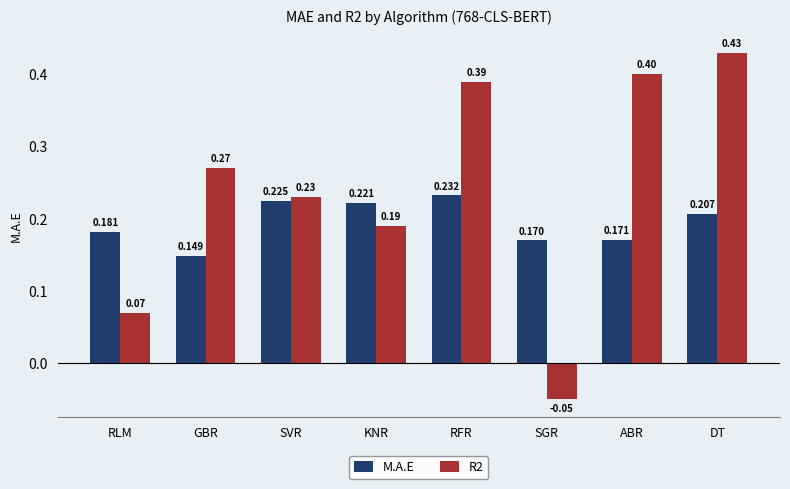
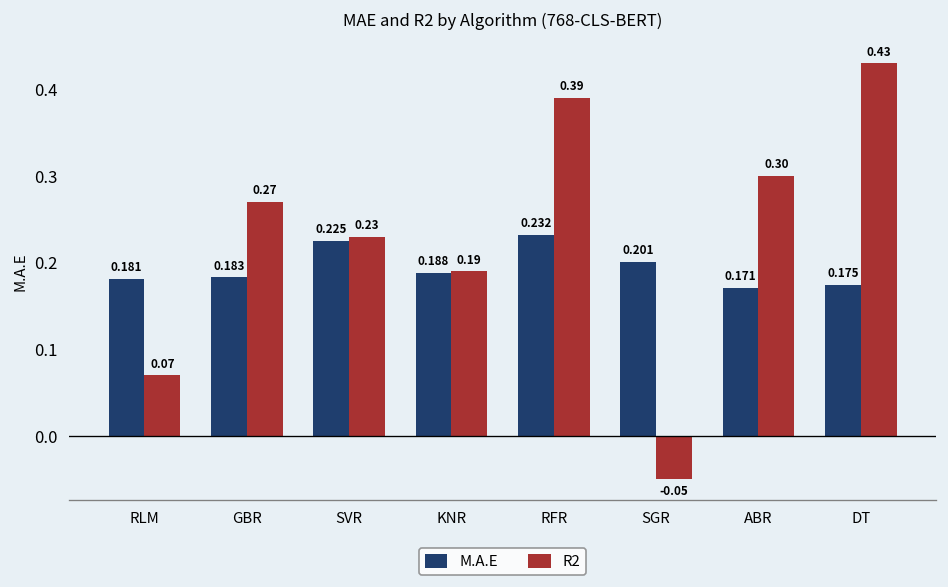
M.A.E, GBR: 0.149 -> 0.183
M.A.E, KNR: 0.221 -> 0.188
M.A.E, SGR: 0.170 -> 0.201
R2, ABR: 0.40 -> 0.30
M.A.E, DT: 0.207 -> 0.175
